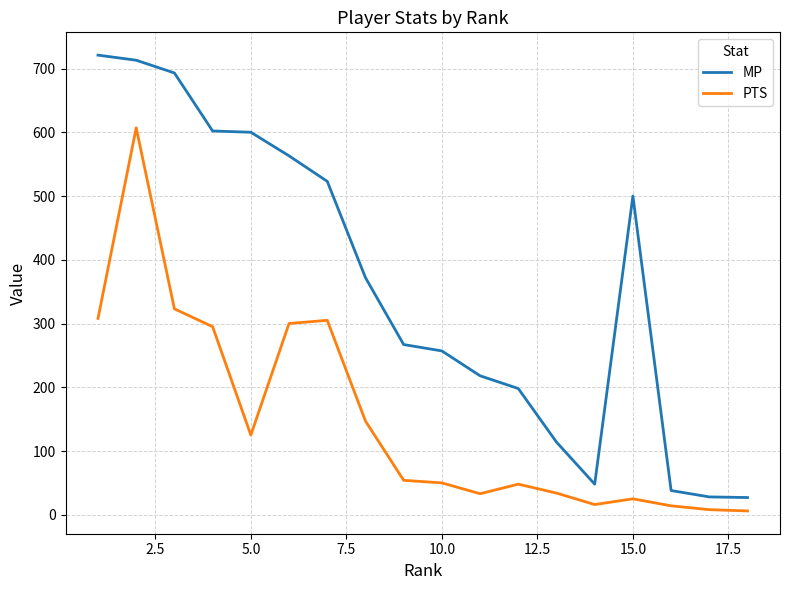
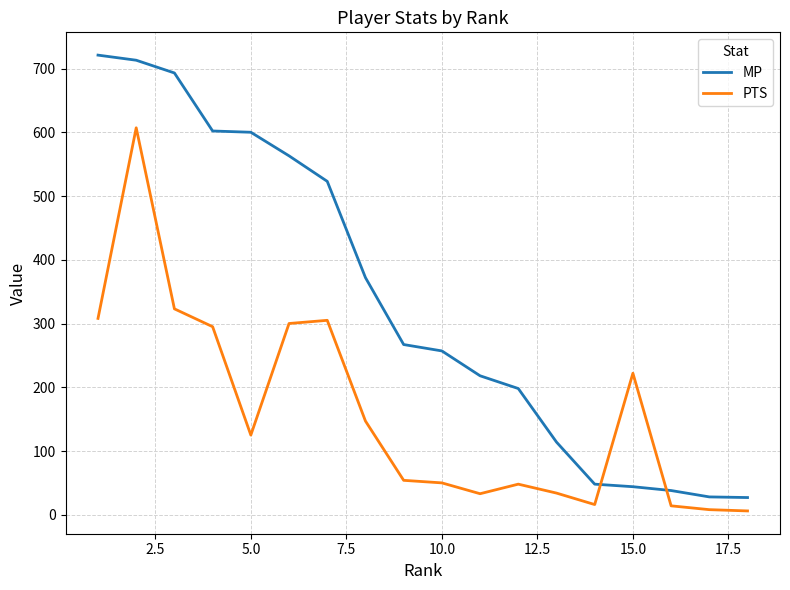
MP, 15.0: 500 -> 40
PTS, 15.0: 30 -> 220
